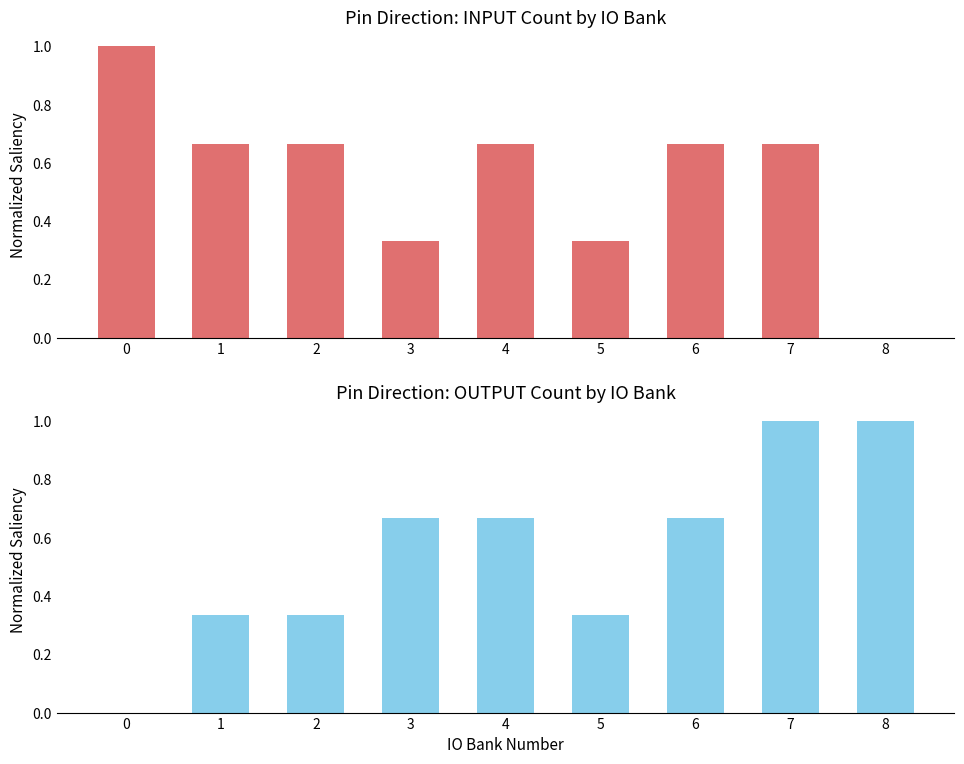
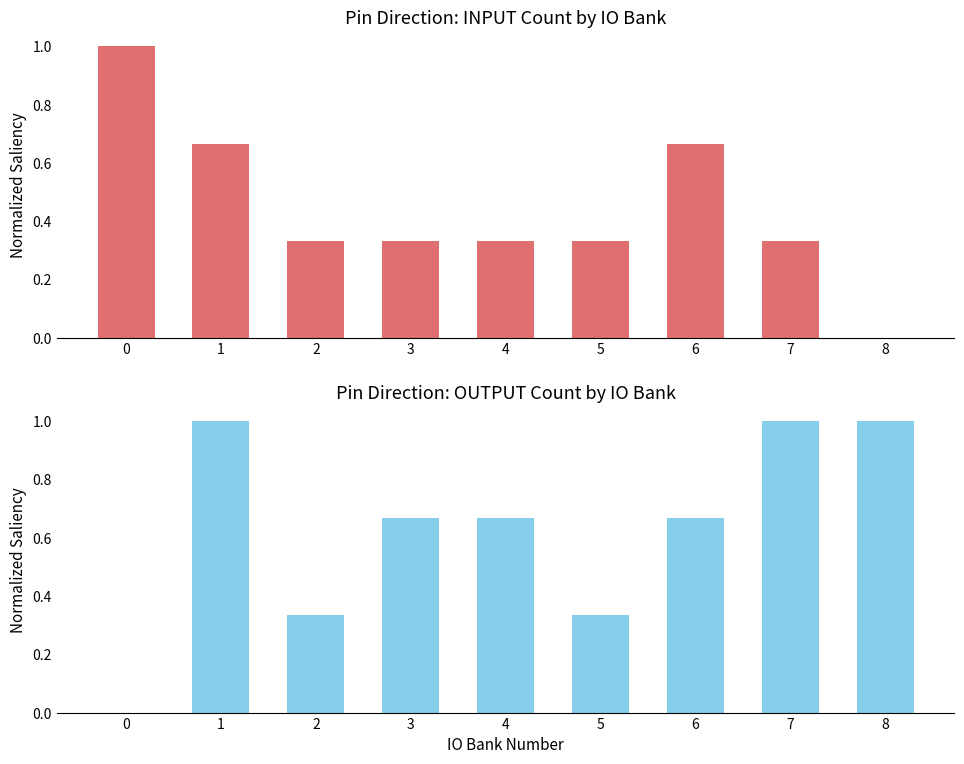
Pin Direction: INPUT Count by IO Bank, 2: 0.67 -> 0.33
Pin Direction: INPUT Count by IO Bank, 4: 0.67 -> 0.33
Pin Direction: INPUT Count by IO Bank, 7: 0.67 -> 0.33
Pin Direction: OUTPUT Count by IO Bank, 1: 0.33 -> 1.00
